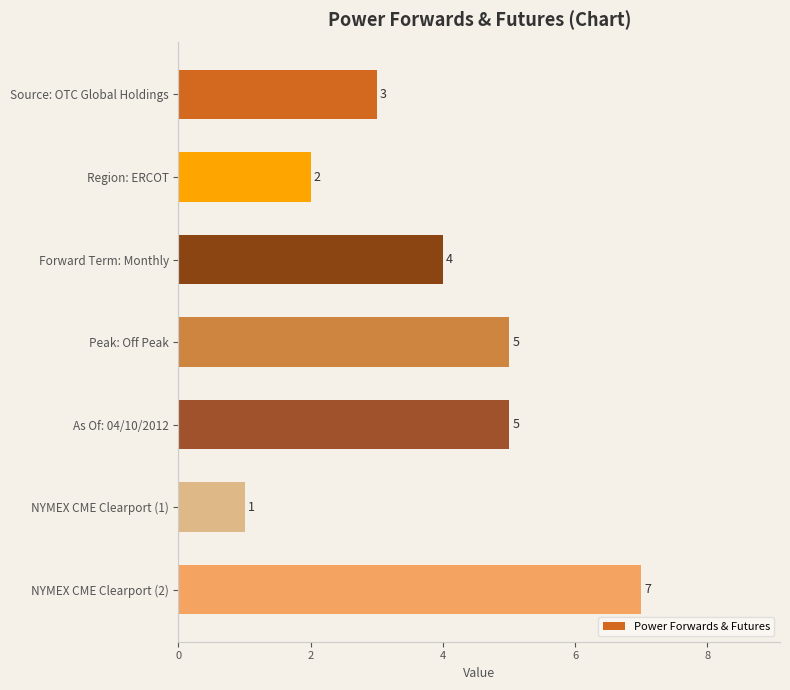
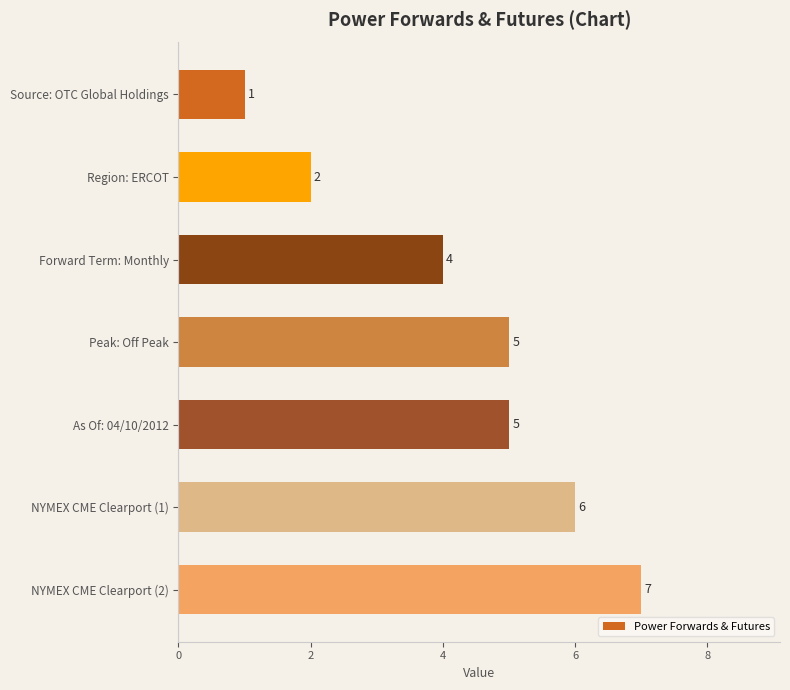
Source: OTC Global Holdings: 3 -> 1
NYMEX CME Clearport (1): 1 -> 6
